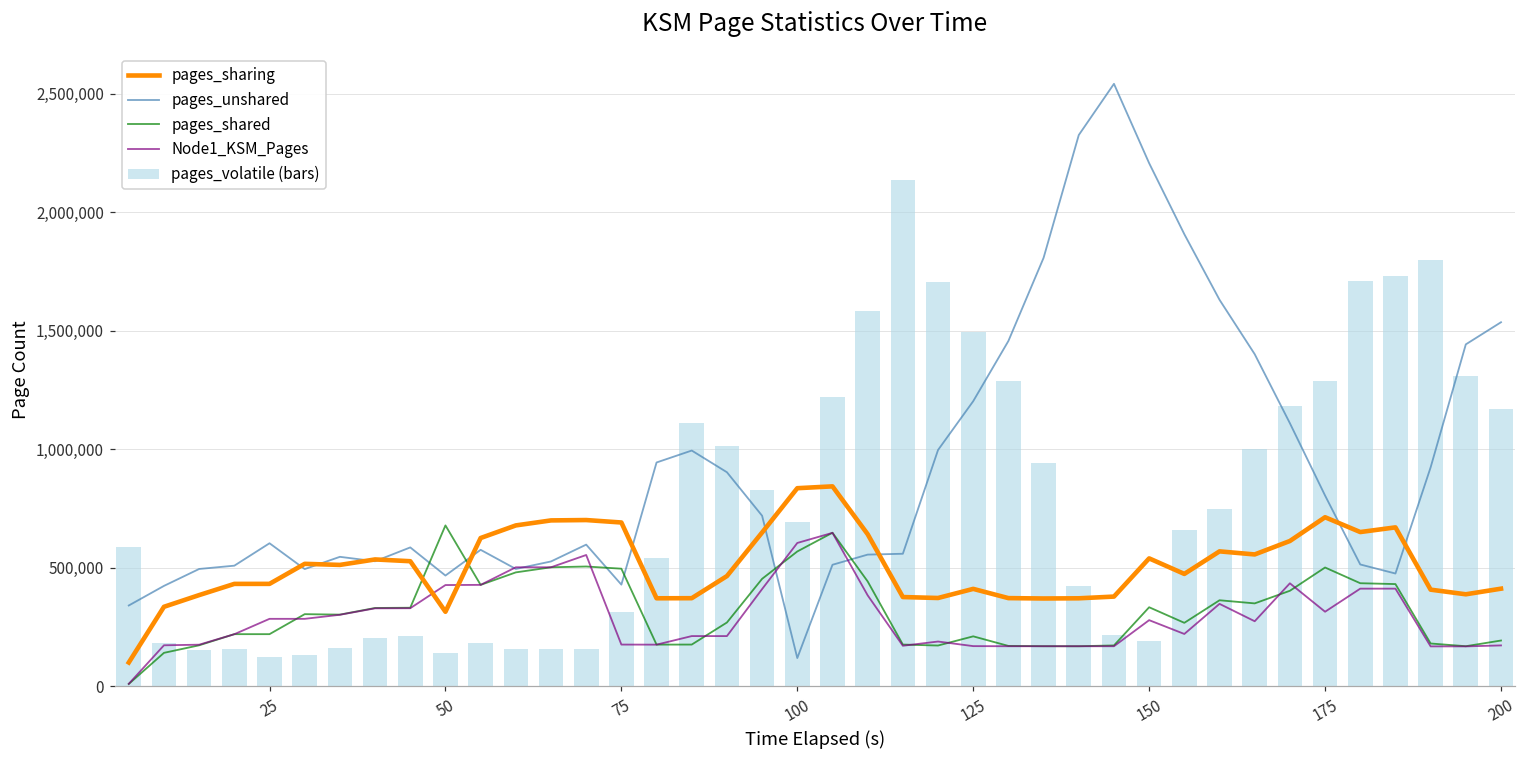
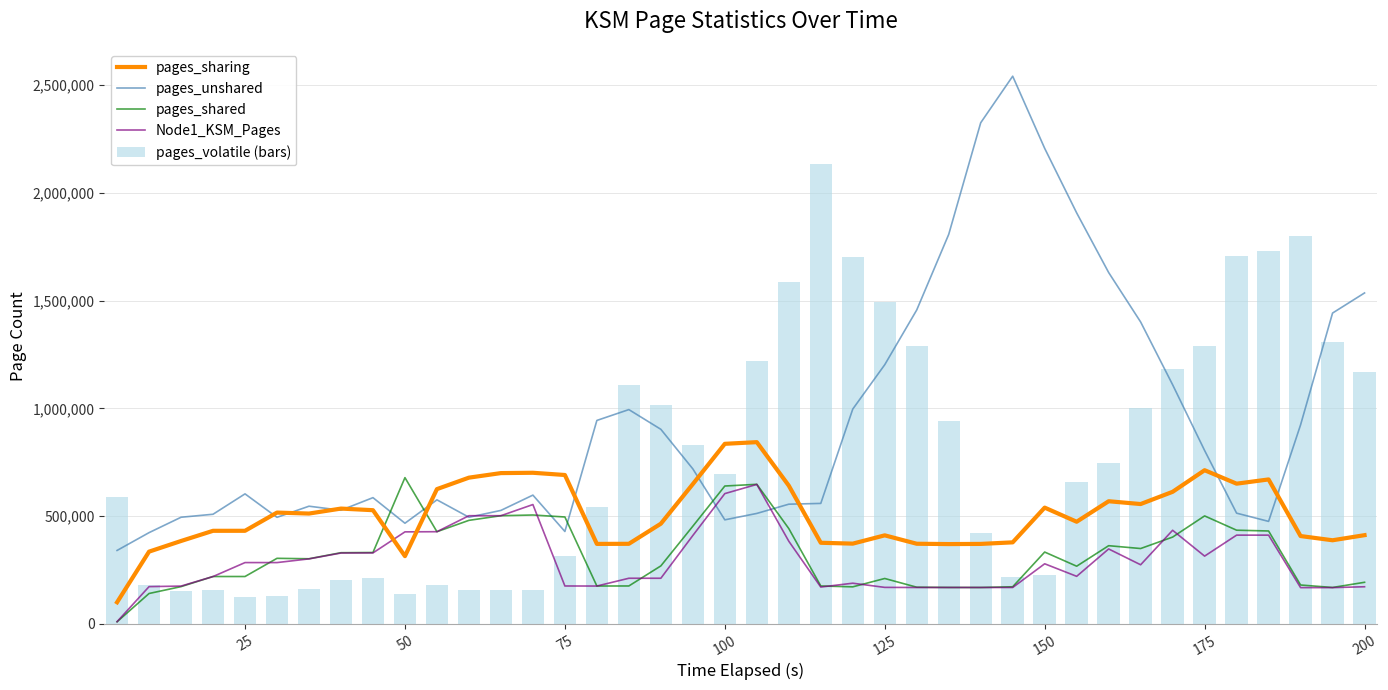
pages_unshared, 100: 120,000 -> 480,000
pages_shared, 100: 570,000 -> 640,000
pages_volatile (bars), 150: 190,000 -> 230,000
